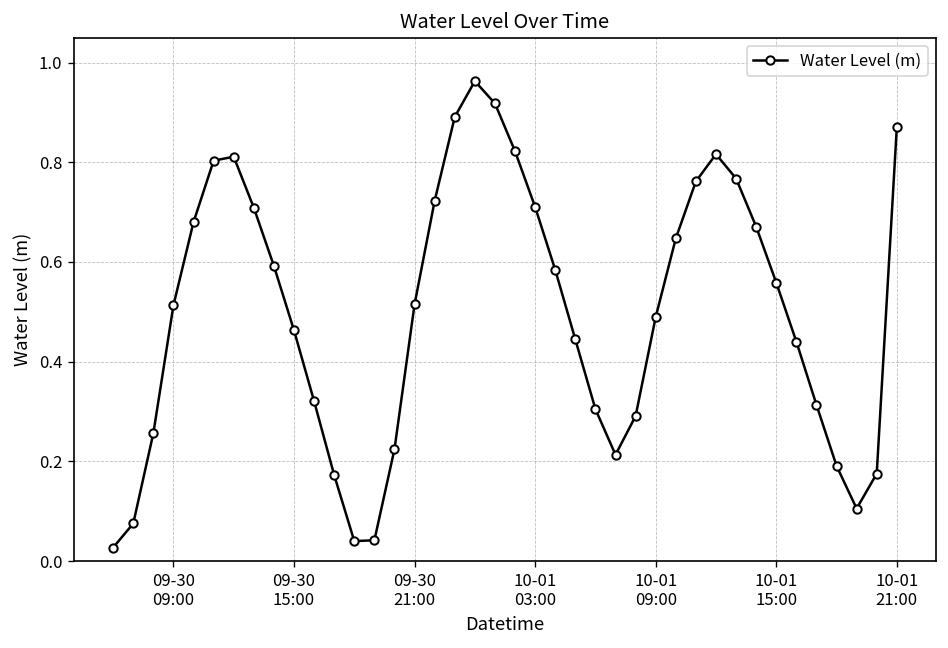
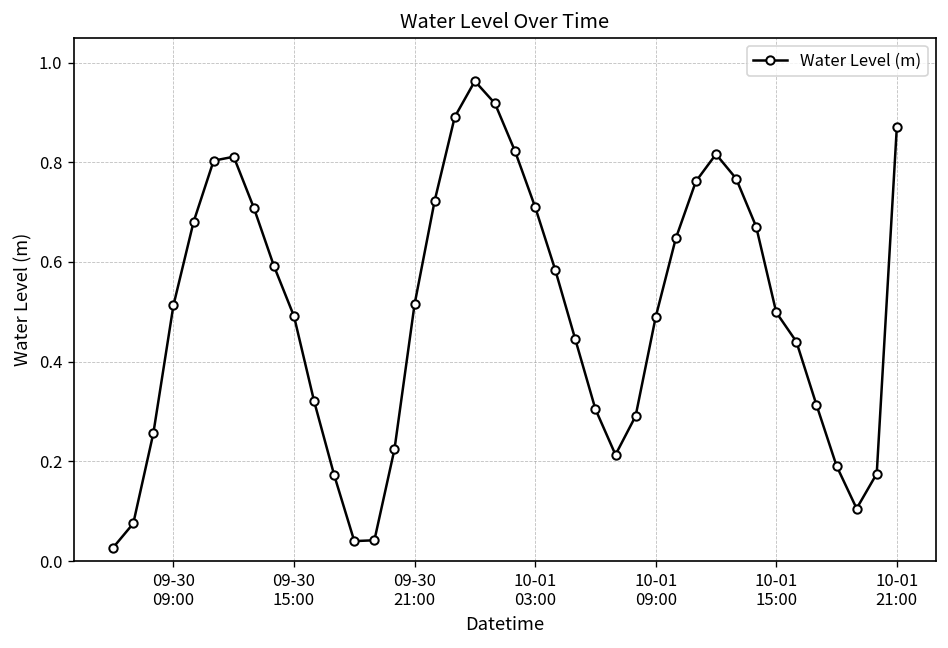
09-30 15:00: 0.46 -> 0.49
10-01 15:00: 0.56 -> 0.50
